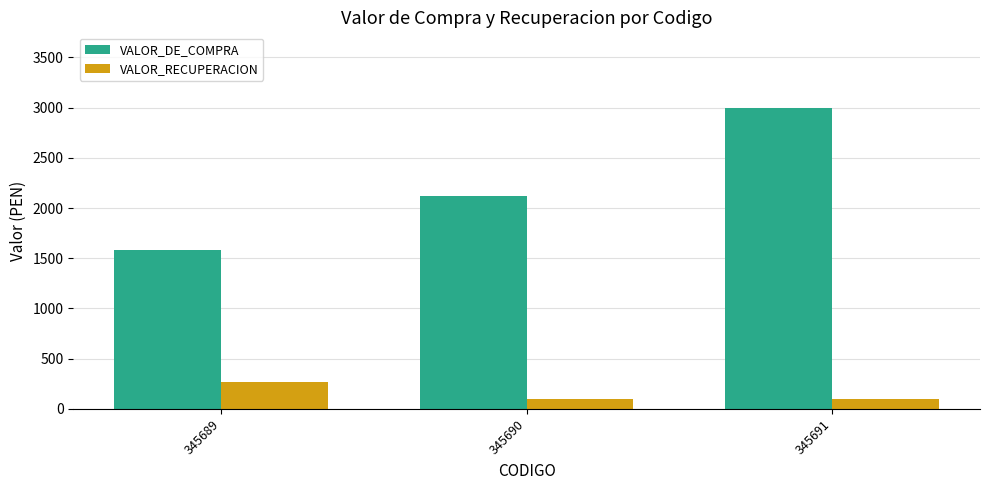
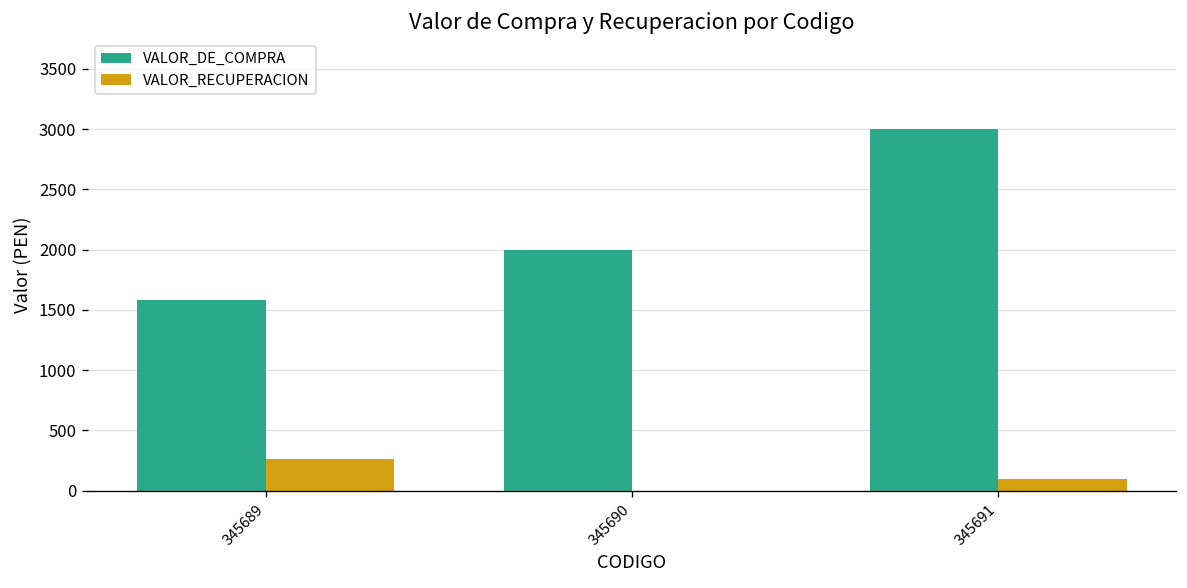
VALOR_DE_COMPRA, 345690: 2120 -> 2000
VALOR_RECUPERACION, 345690: 100 -> 0
